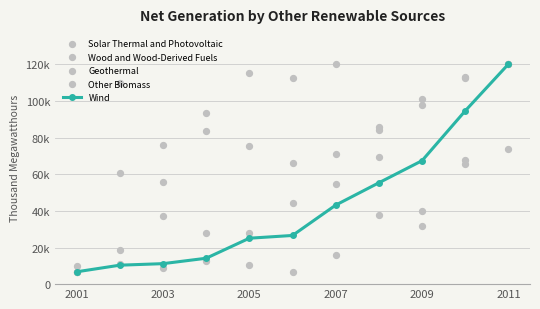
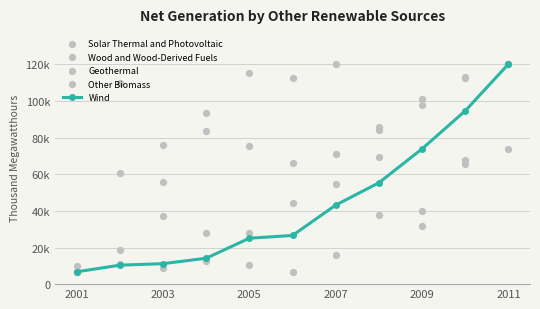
Wind, 2009: 67000 -> 74000
